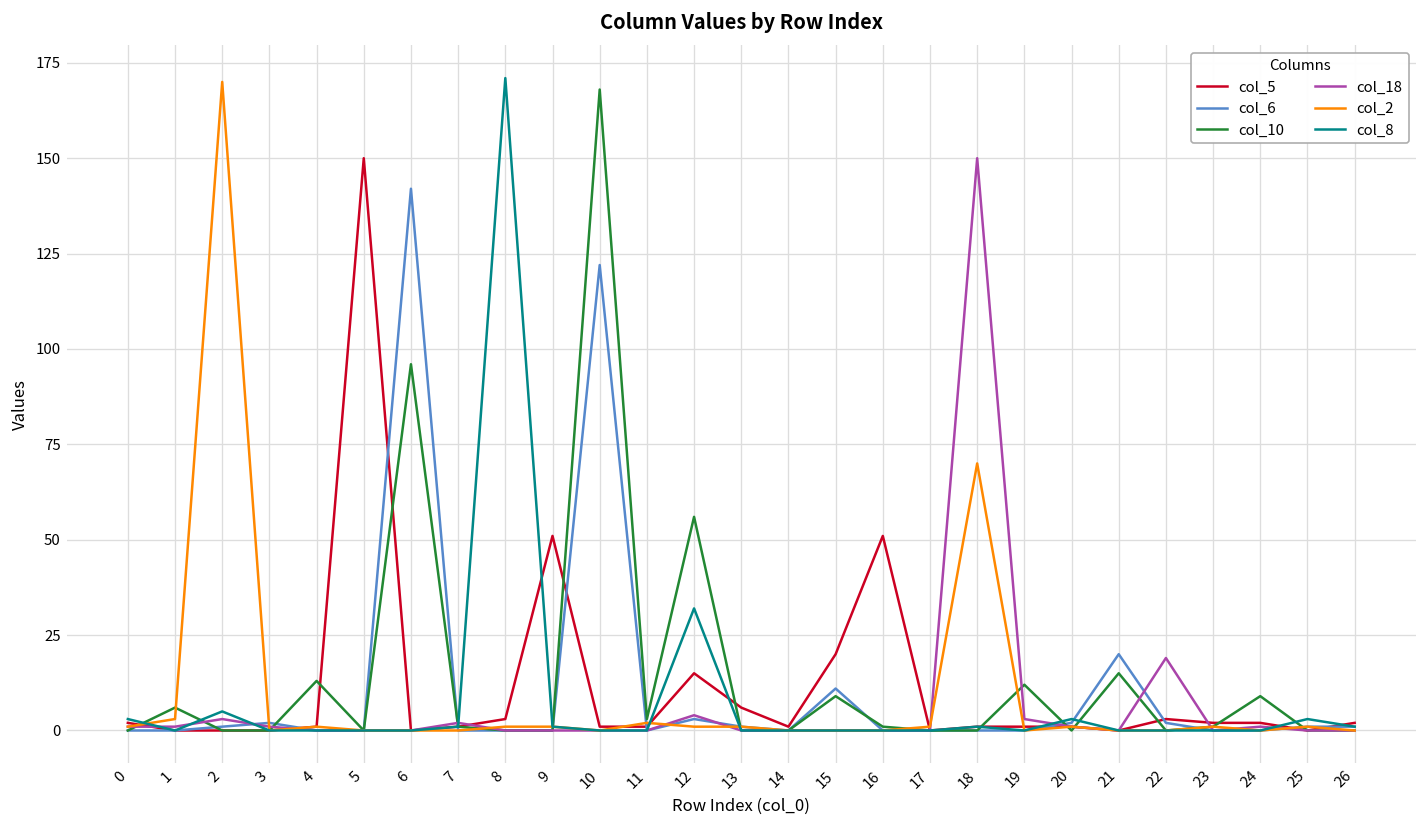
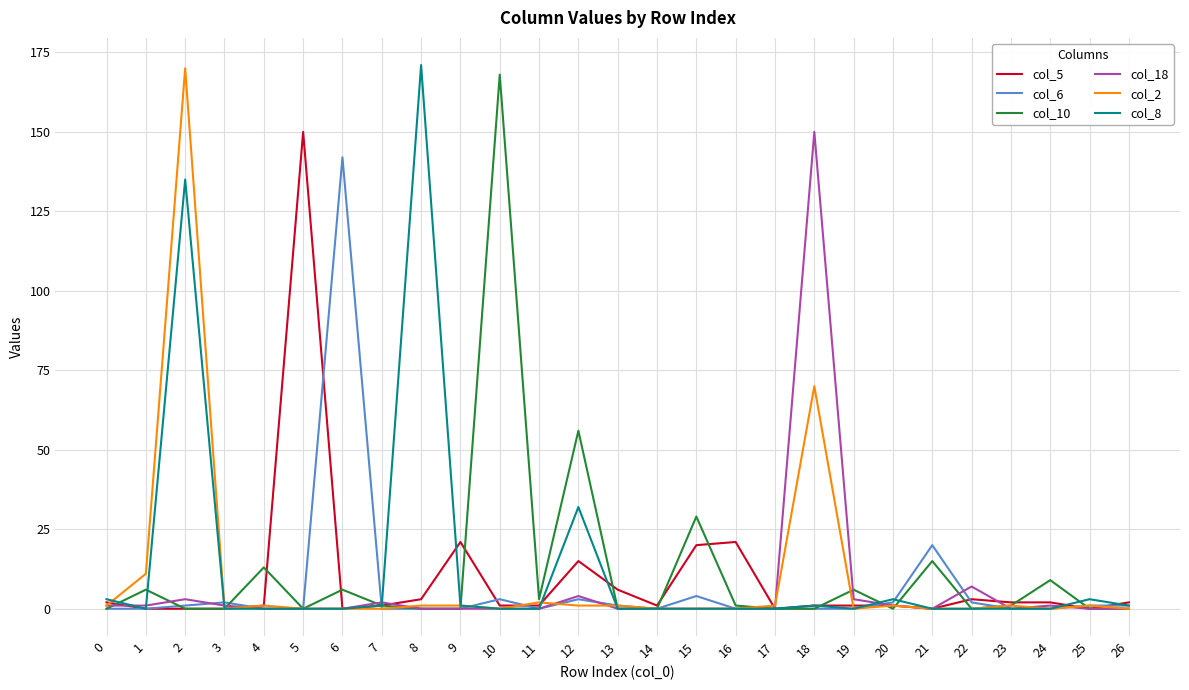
col_2, 1: 3 -> 11
col_8, 2: 5 -> 135
col_10, 6: 96 -> 6
col_5, 9: 51 -> 21
col_6, 10: 122 -> 3
col_6, 15: 11 -> 4
col_10, 15: 9 -> 29
col_5, 16: 51 -> 21
col_10, 19: 12 -> 6
col_18, 22: 19 -> 7
